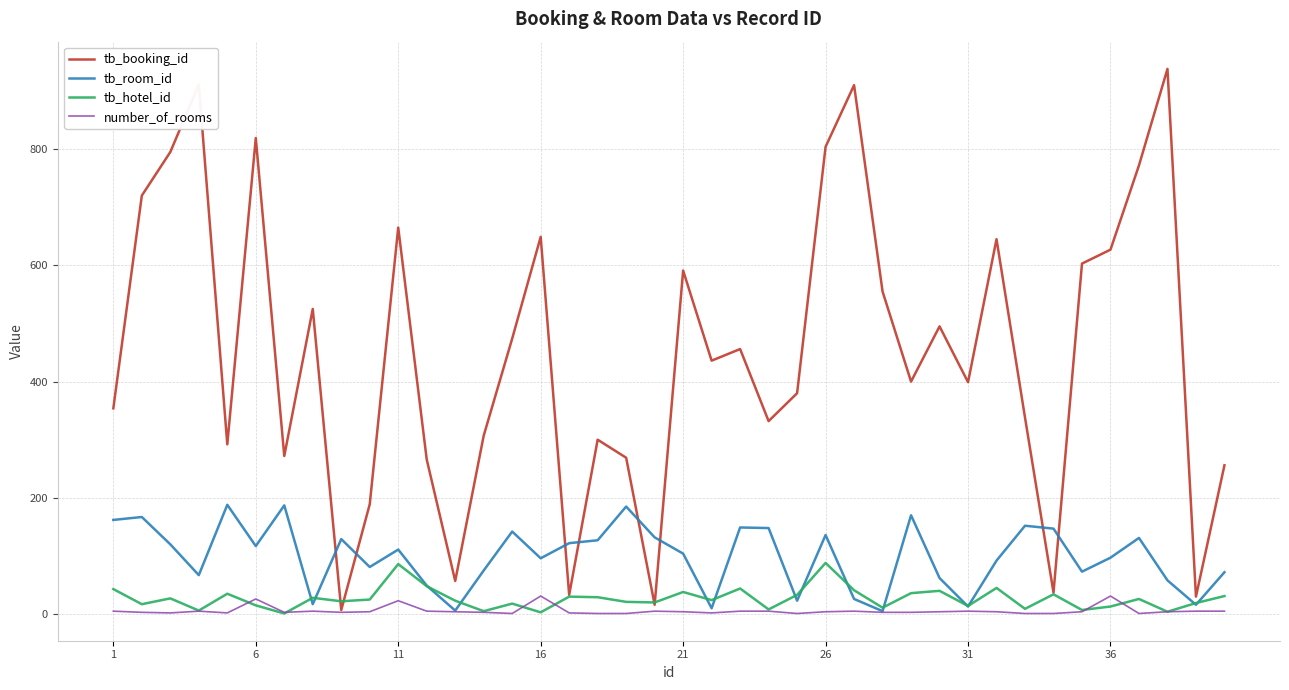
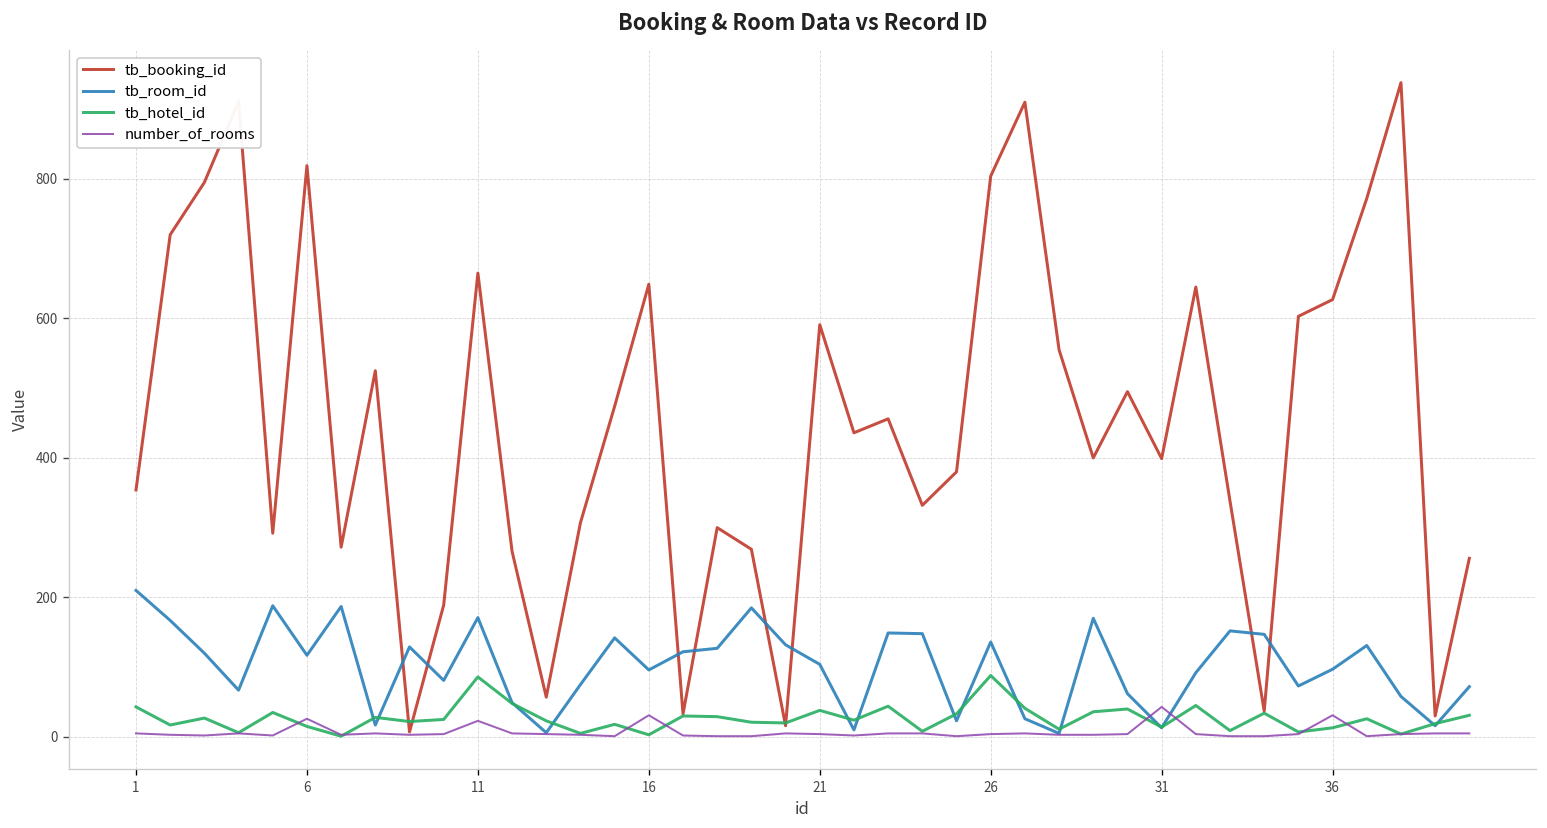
tb_room_id, 1: 160 -> 210
tb_room_id, 11: 110 -> 170
number_of_rooms, 31: 10 -> 40
